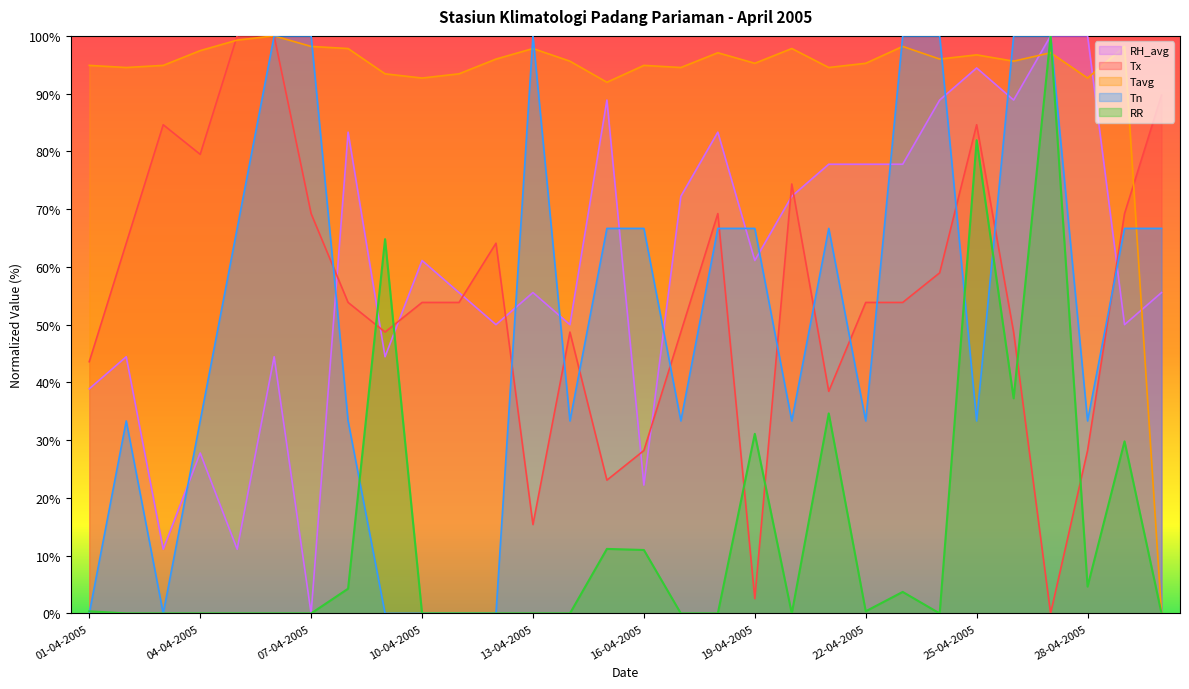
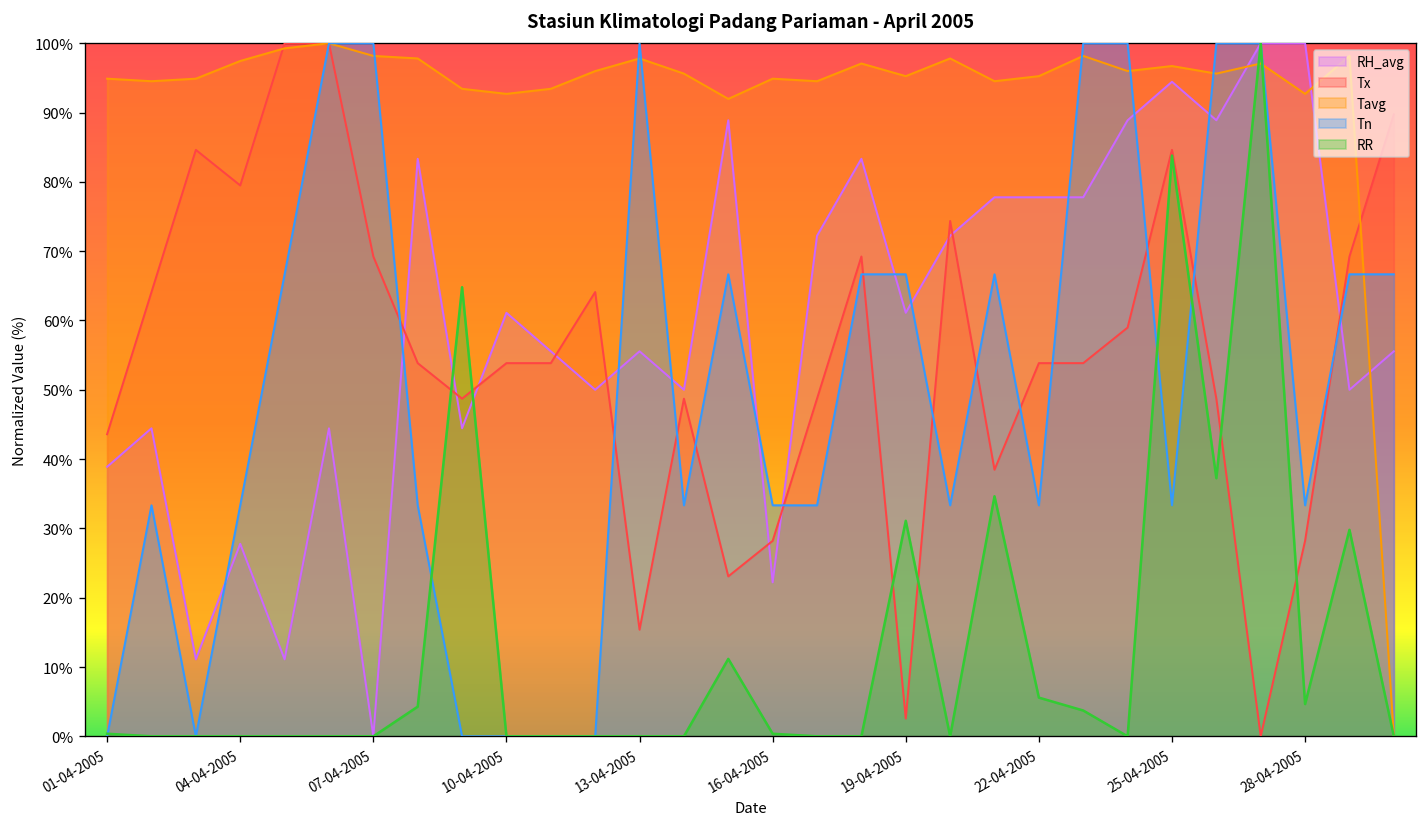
Tn, 16-04-2005: 67% -> 33%
RR, 16-04-2005: 11% -> 0%
RR, 22-04-2005: 0% -> 6%
RR, 25-04-2005: 82% -> 84%
